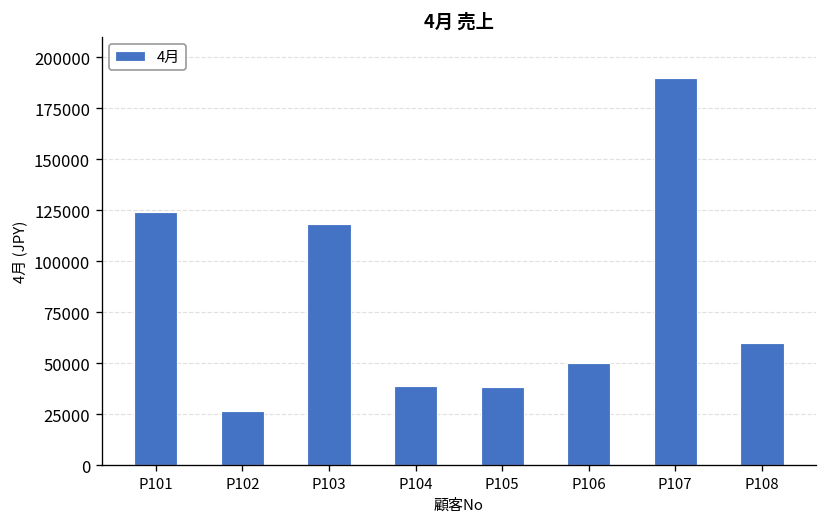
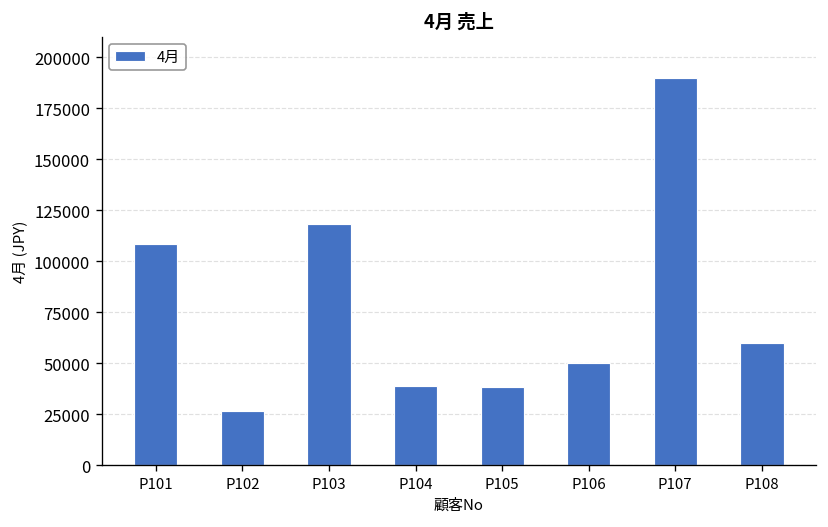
P101: 124000 -> 109000
